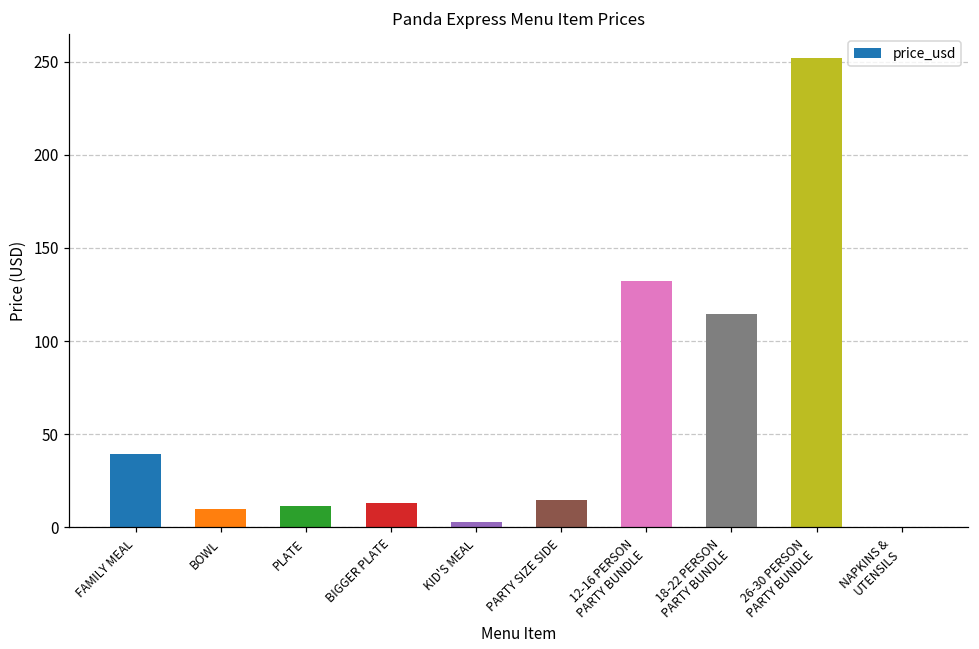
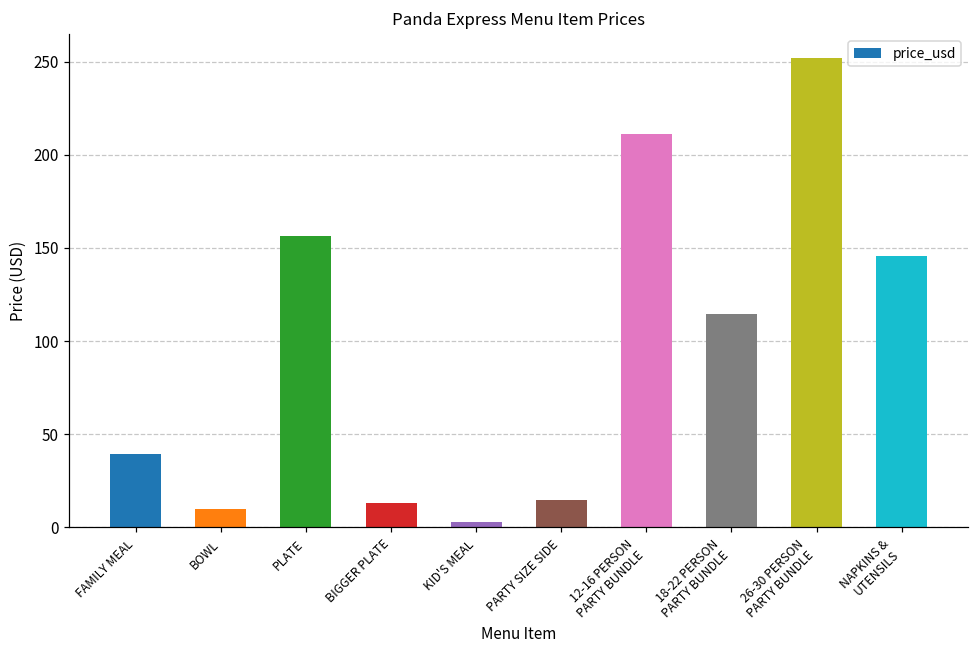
PLATE: 11 -> 156
12-16 PERSON PARTY BUNDLE: 132 -> 211
NAPKINS & UTENSILS: 0 -> 146
